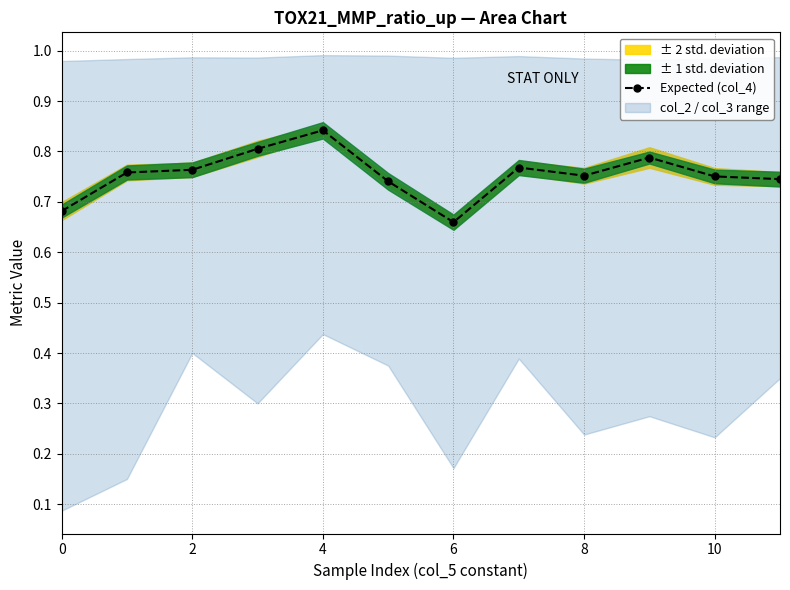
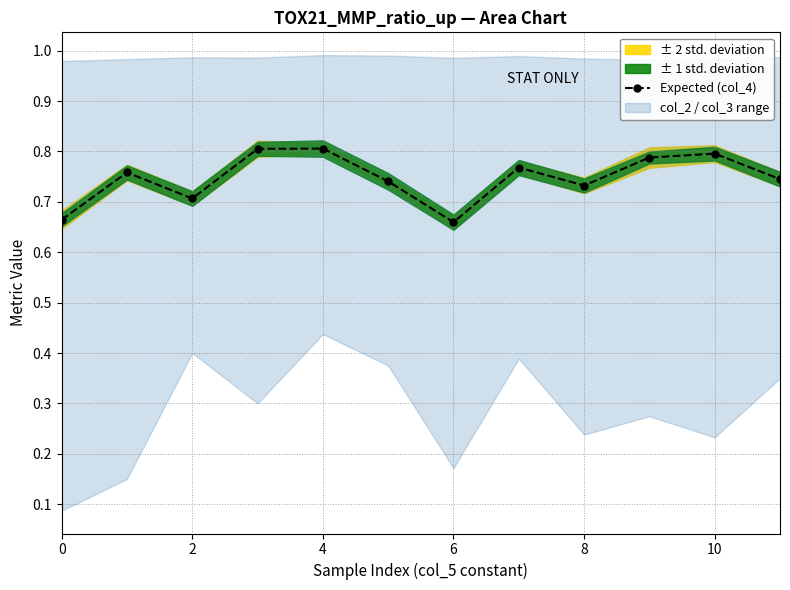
Expected (col_4), 0: 0.68 -> 0.66
Expected (col_4), 2: 0.76 -> 0.71
Expected (col_4), 4: 0.84 -> 0.81
Expected (col_4), 8: 0.75 -> 0.73
Expected (col_4), 10: 0.75 -> 0.80
